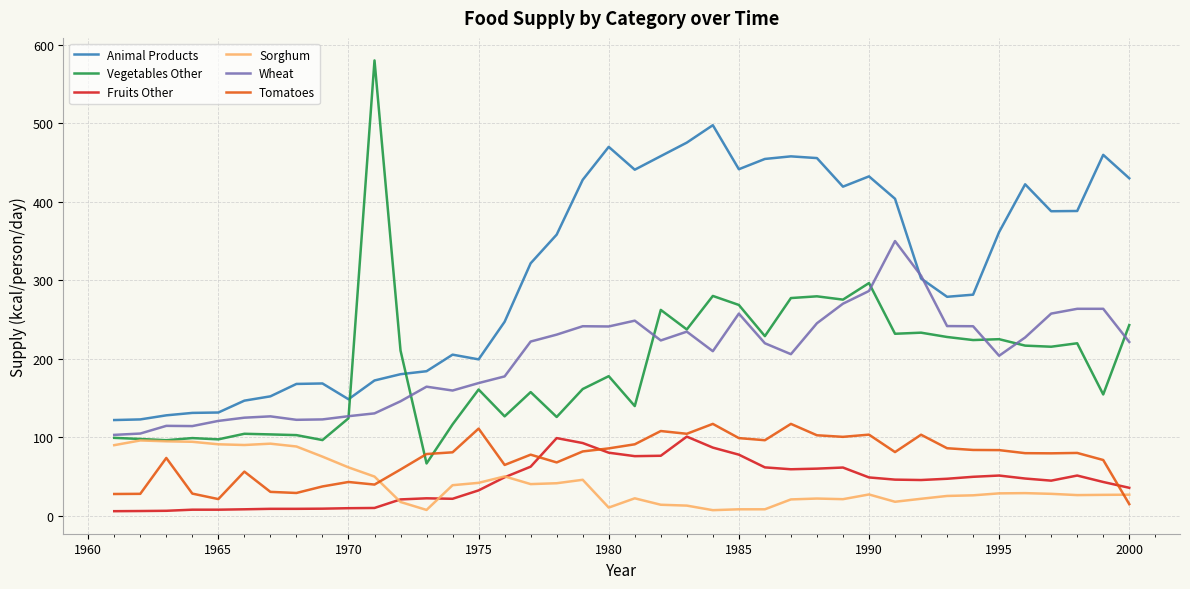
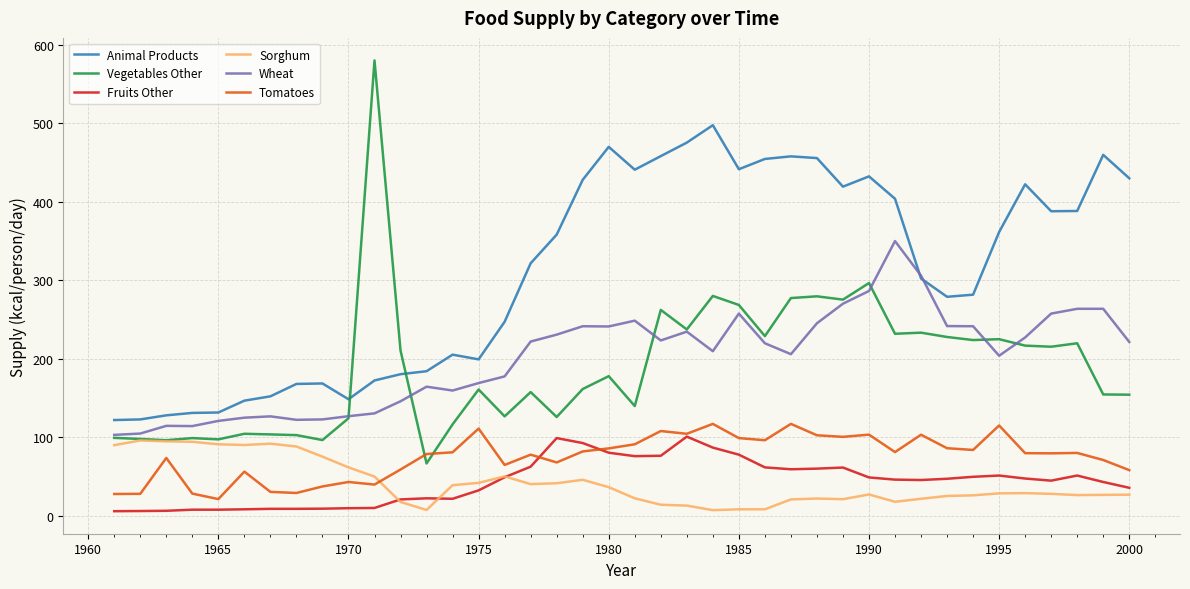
Sorghum, 1980: 10 -> 40
Tomatoes, 1995: 80 -> 120
Vegetables Other, 2000: 240 -> 150
Tomatoes, 2000: 10 -> 60
